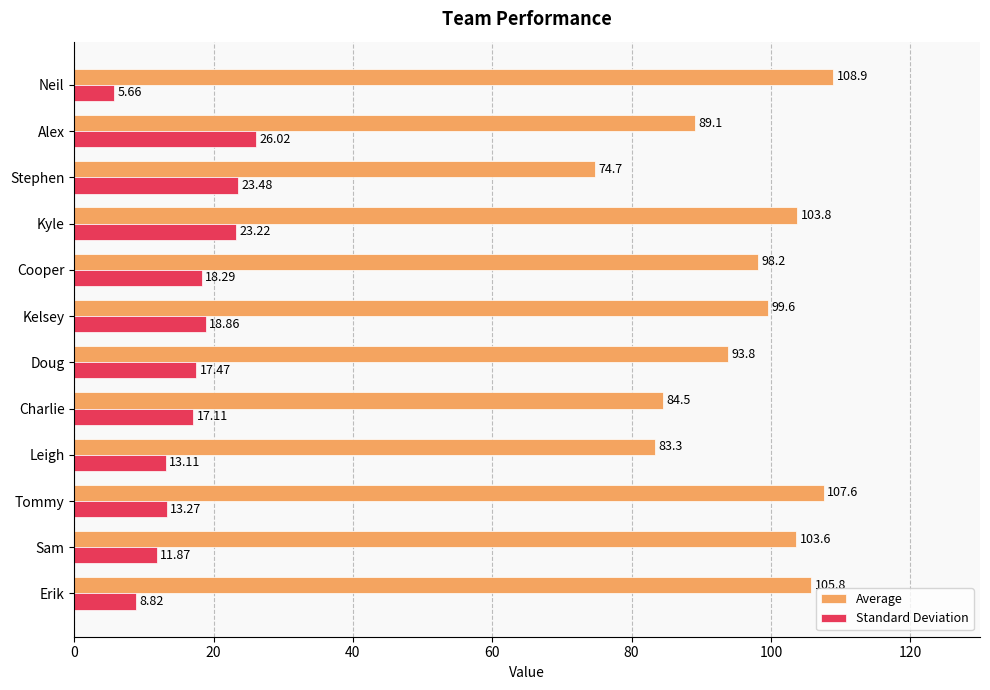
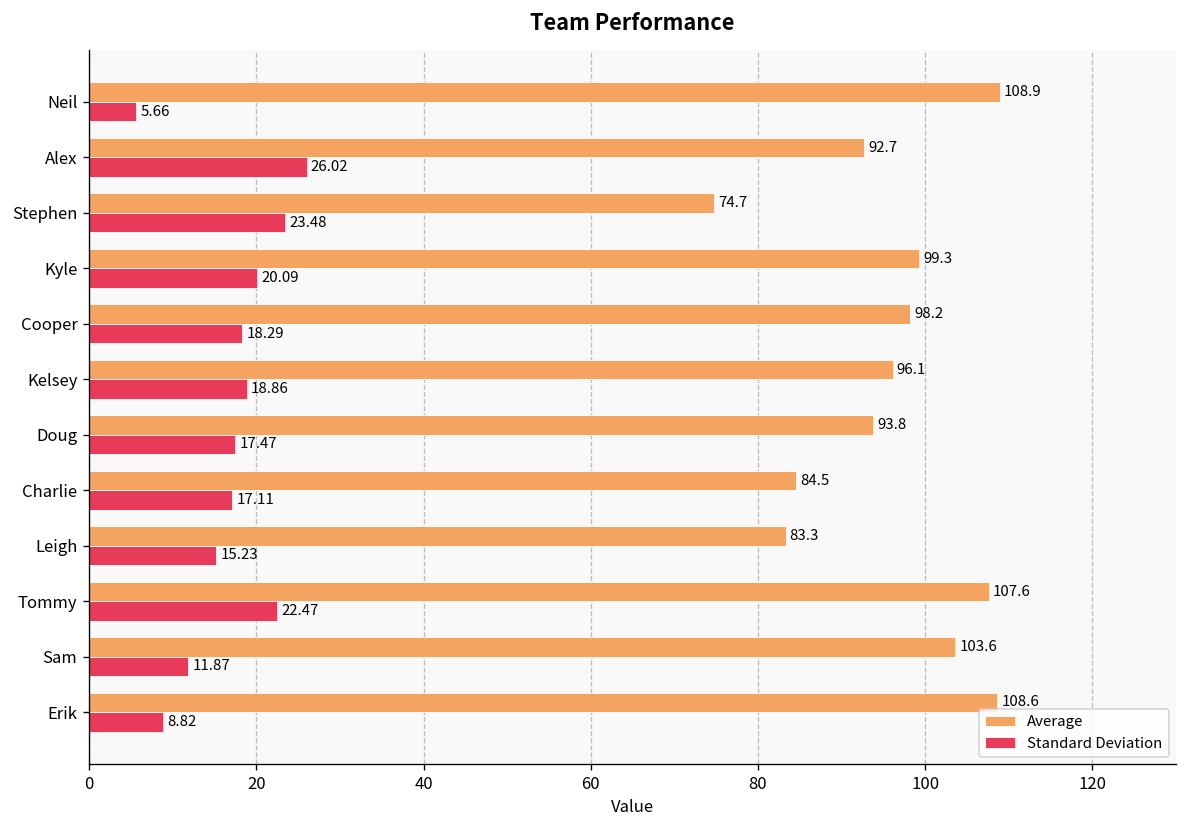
Average, Alex: 89.1 -> 92.7
Average, Kyle: 103.8 -> 99.3
Standard Deviation, Kyle: 23.22 -> 20.09
Average, Kelsey: 99.6 -> 96.1
Standard Deviation, Leigh: 13.11 -> 15.23
Standard Deviation, Tommy: 13.27 -> 22.47
Average, Erik: 106 -> 109
